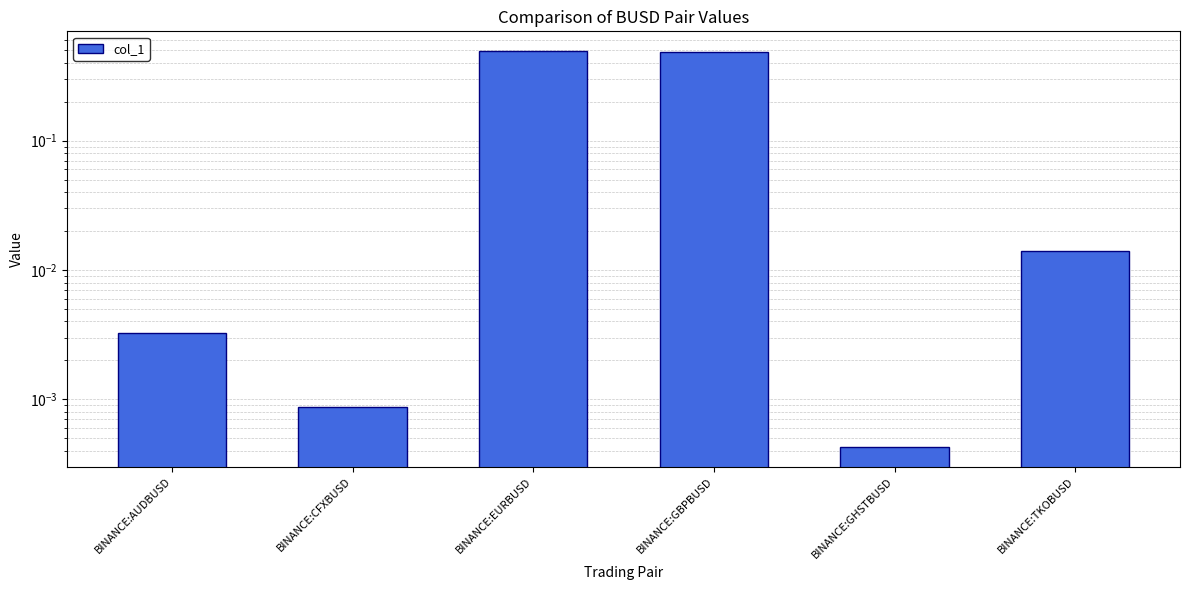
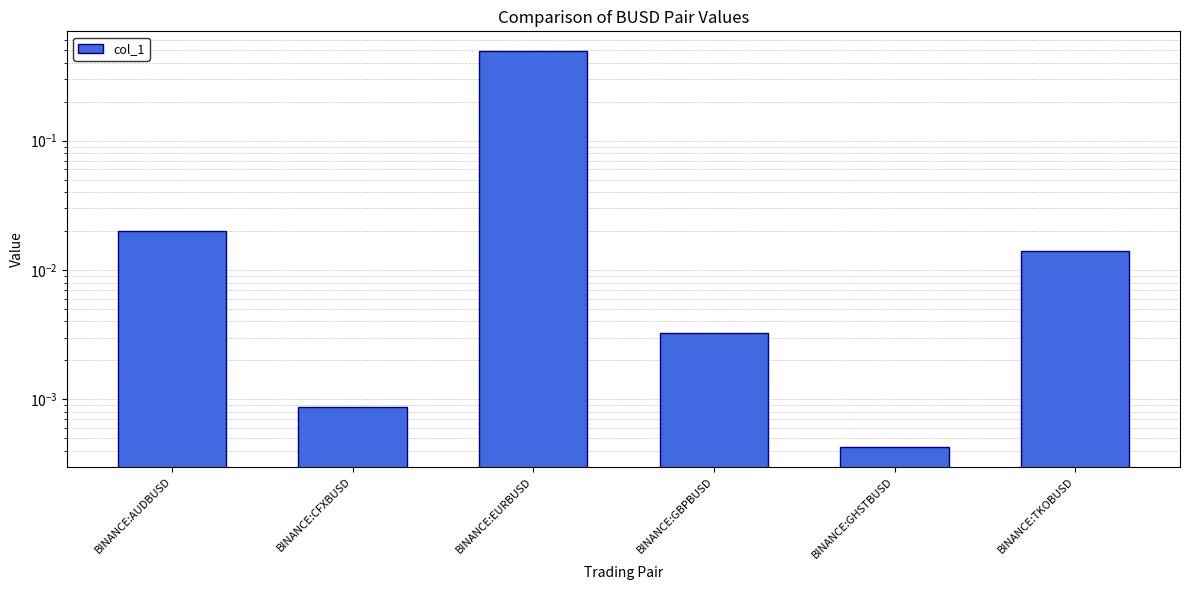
BINANCE:AUDBUSD: 0.0033 -> 0.020
BINANCE:GBPBUSD: 0.48 -> 0.0032
